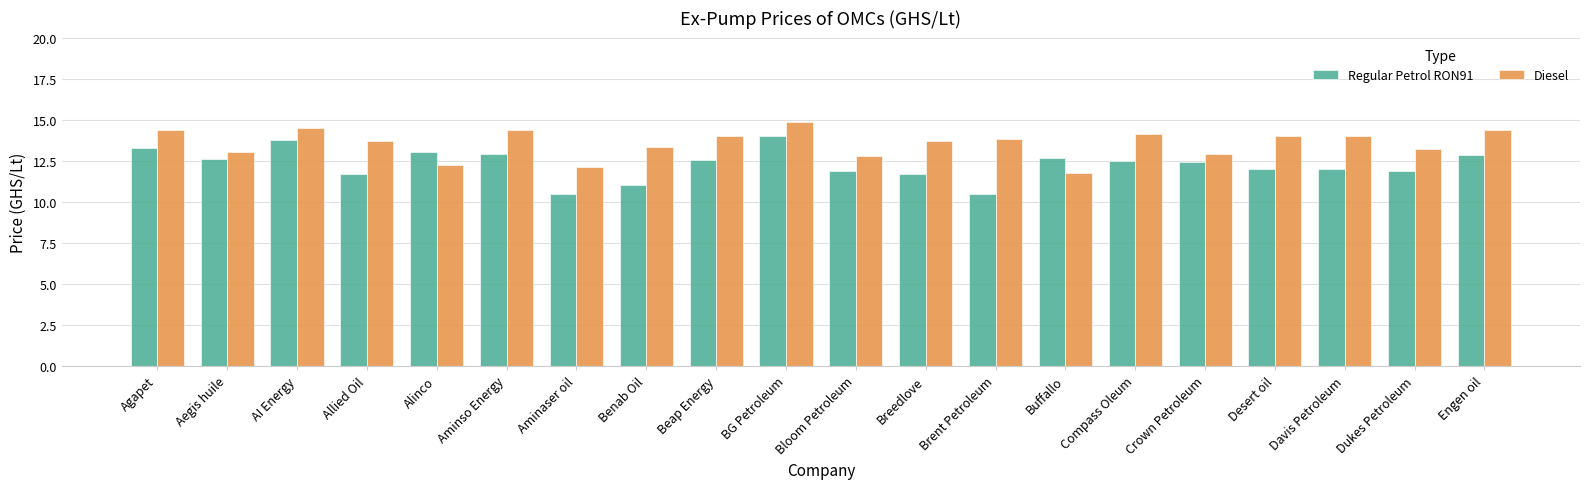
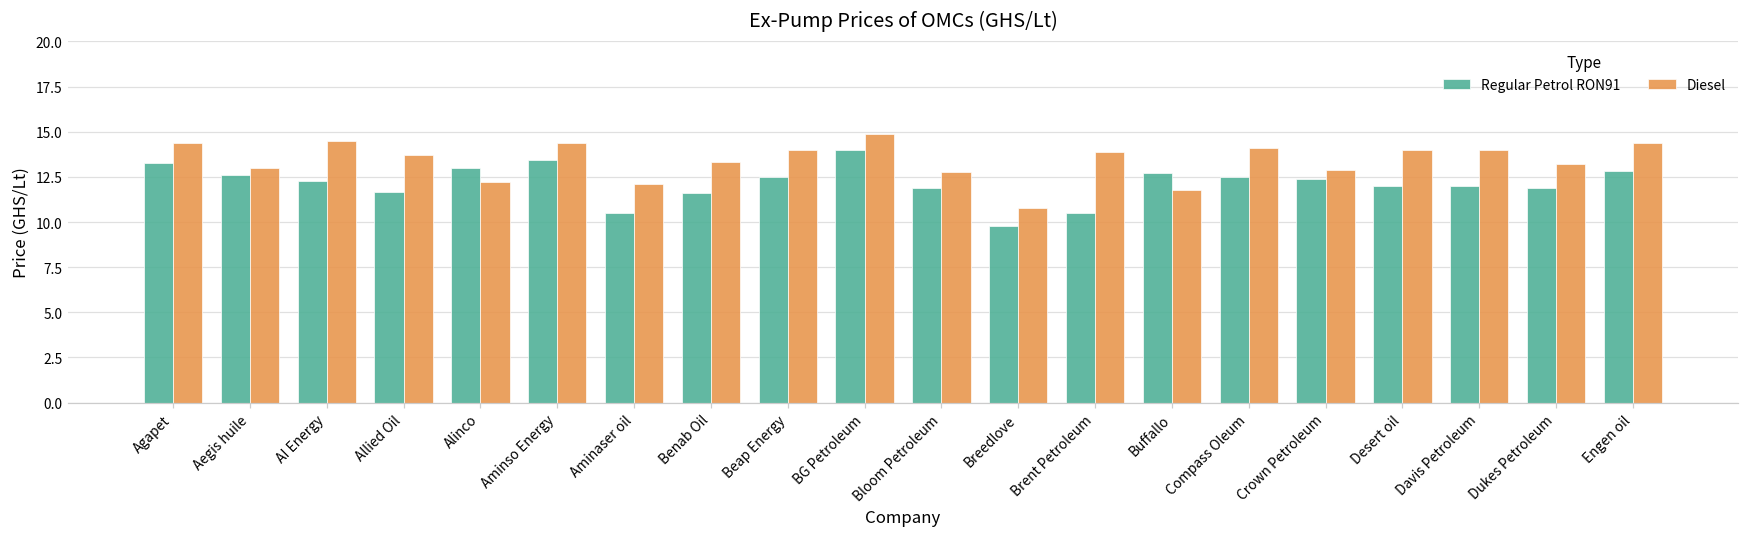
Regular Petrol RON91, AI Energy: 13.8 -> 12.3
Regular Petrol RON91, Aminso Energy: 12.9 -> 13.4
Regular Petrol RON91, Benab Oil: 11.0 -> 11.6
Regular Petrol RON91, Breedlove: 11.7 -> 9.8
Diesel, Breedlove: 13.7 -> 10.8
